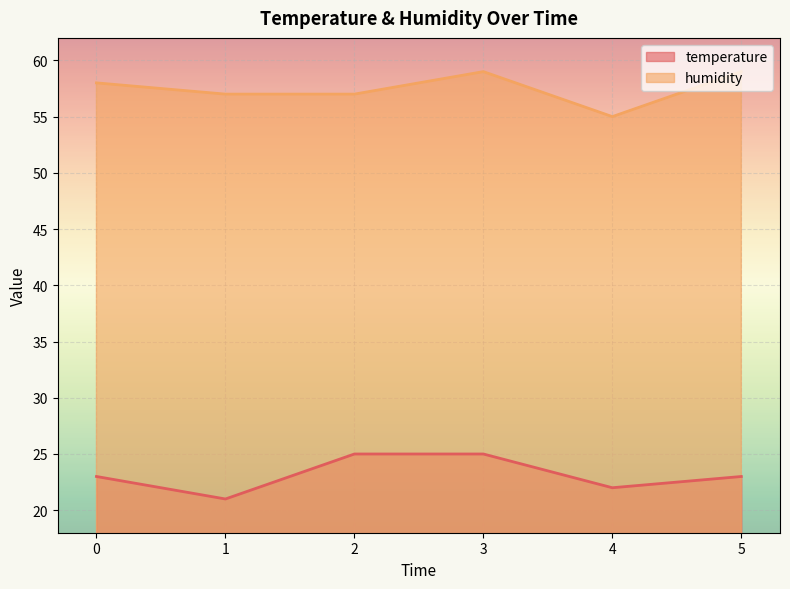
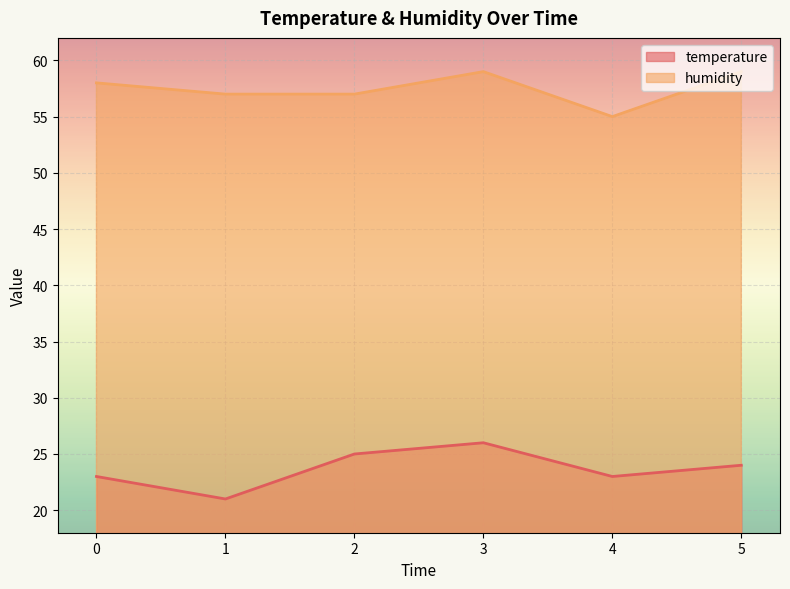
temperature, 3: 25 -> 26
temperature, 4: 22 -> 23
temperature, 5: 23 -> 24
